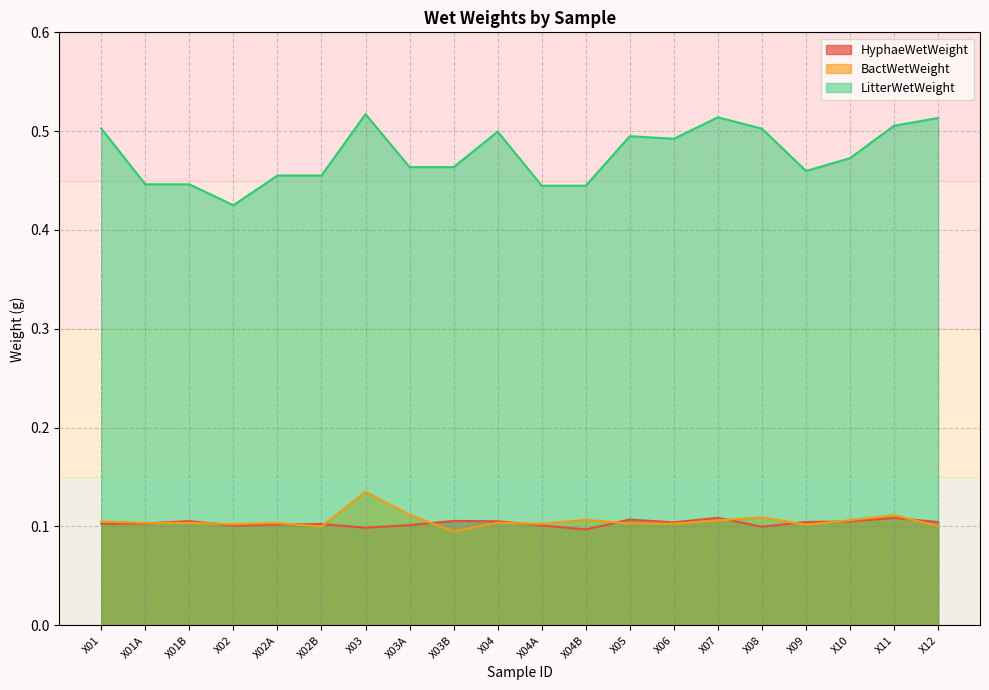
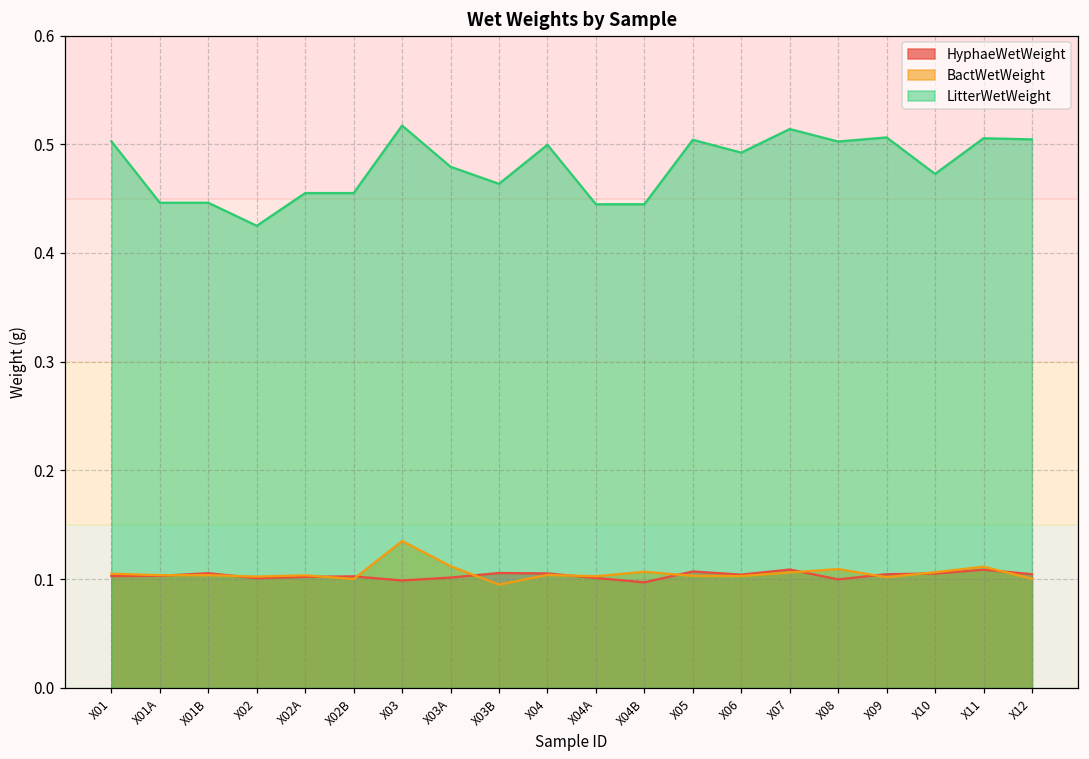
LitterWetWeight, X03A: 0.46 -> 0.48
LitterWetWeight, X05: 0.49 -> 0.50
LitterWetWeight, X09: 0.46 -> 0.51
LitterWetWeight, X12: 0.51 -> 0.50
